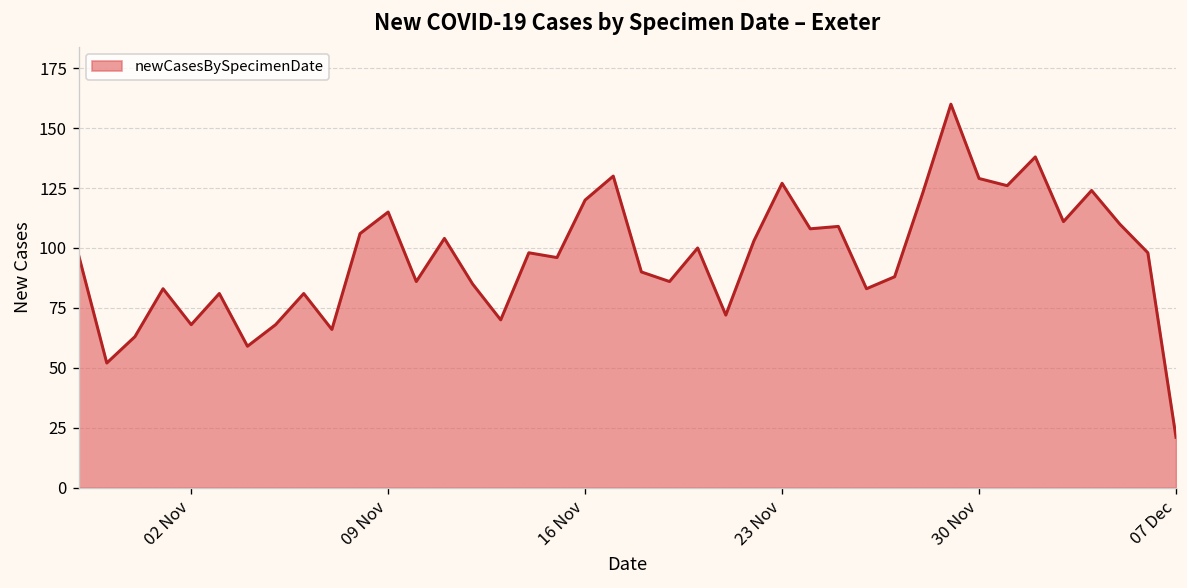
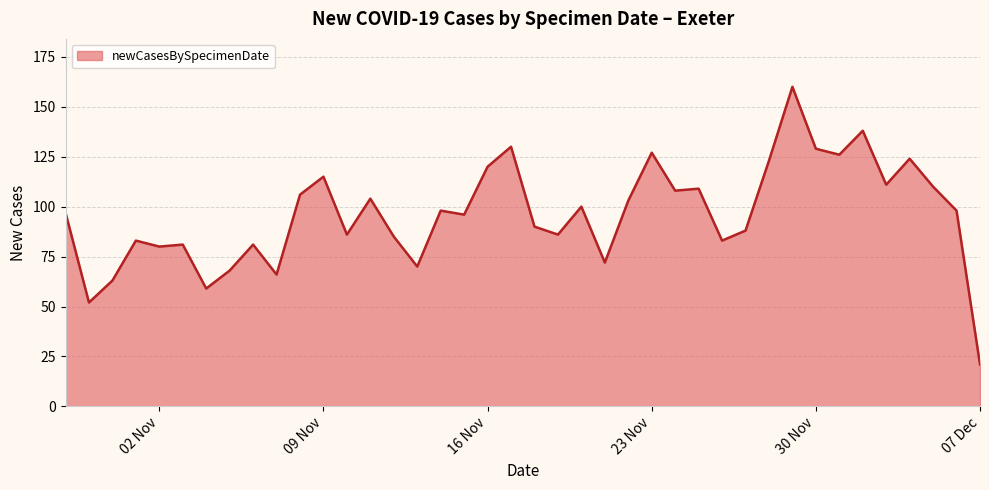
02 Nov: 68 -> 80
